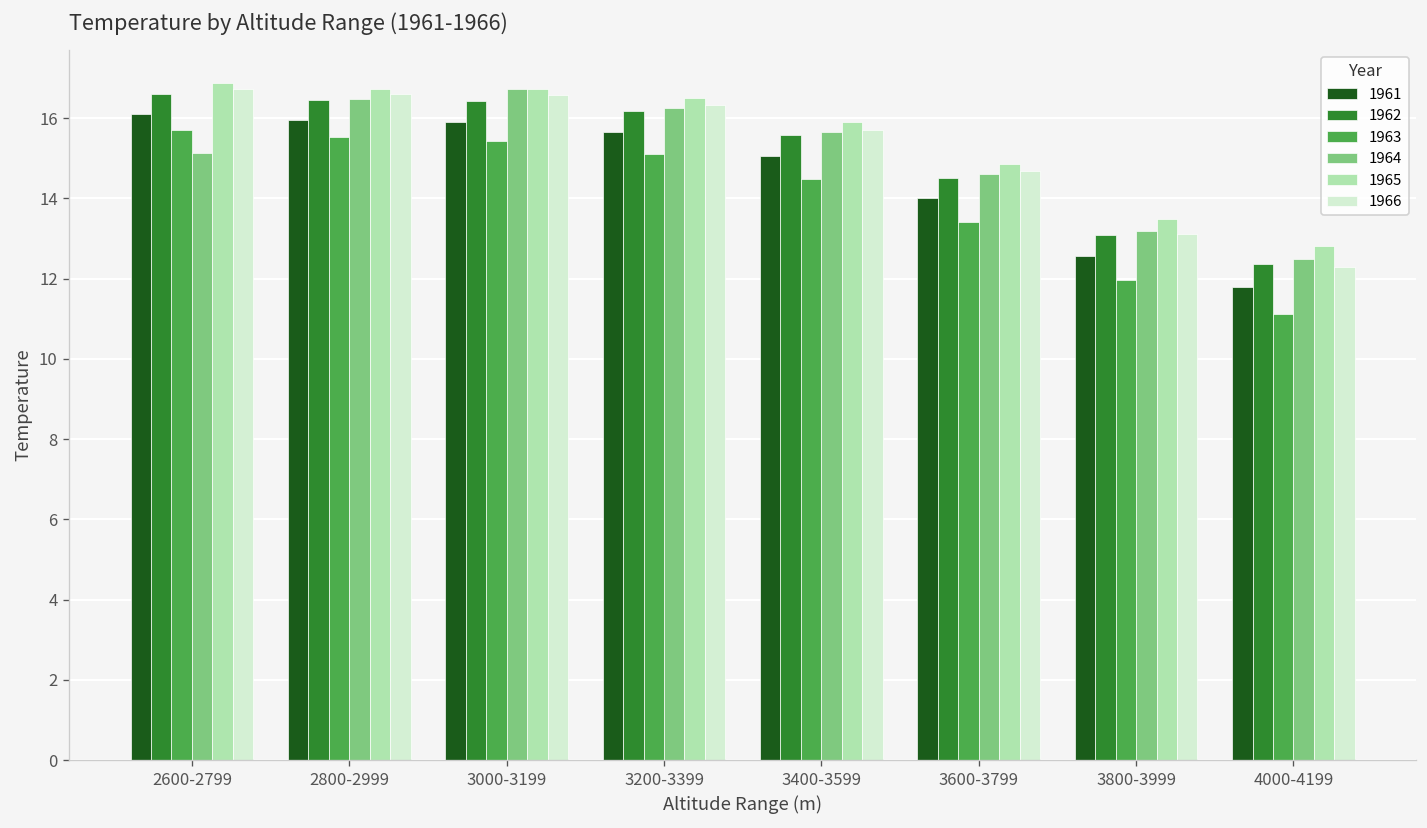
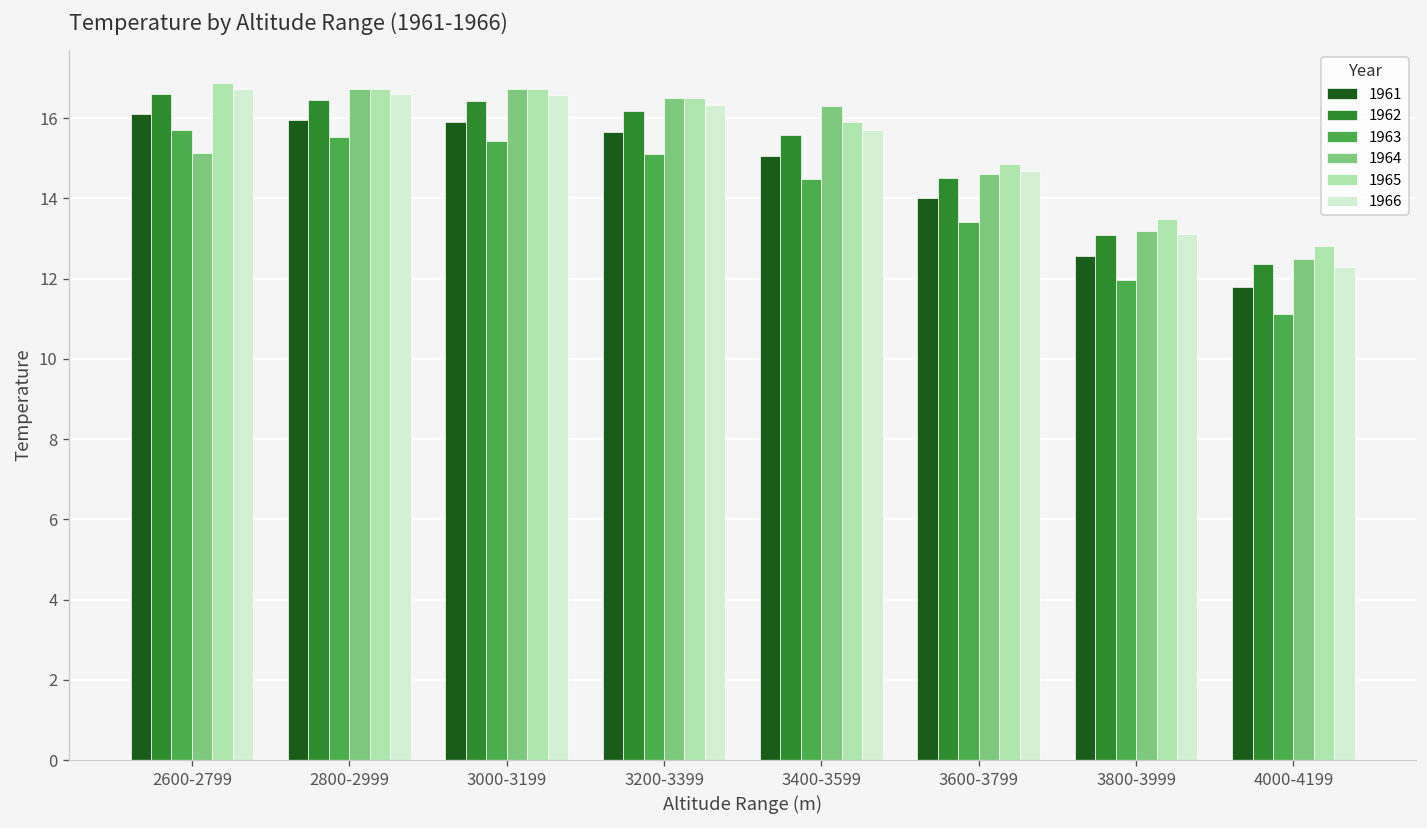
1964, 2800-2999: 16.5 -> 16.7
1964, 3200-3399: 16.3 -> 16.5
1964, 3400-3599: 15.7 -> 16.3
